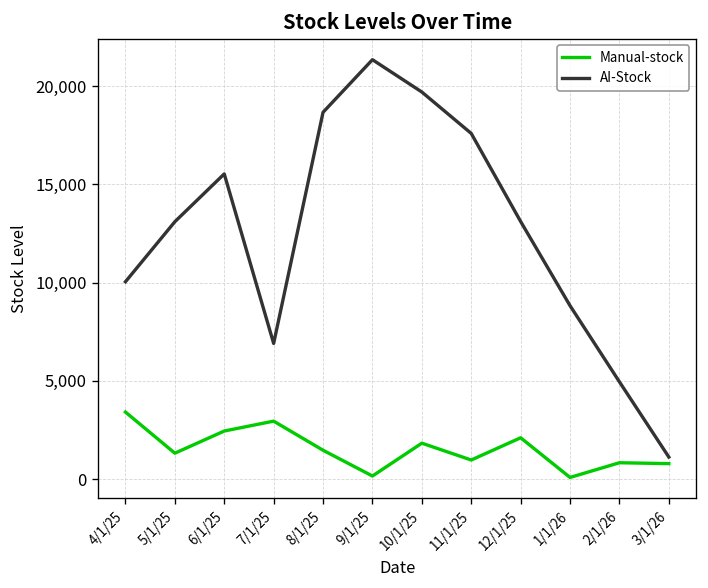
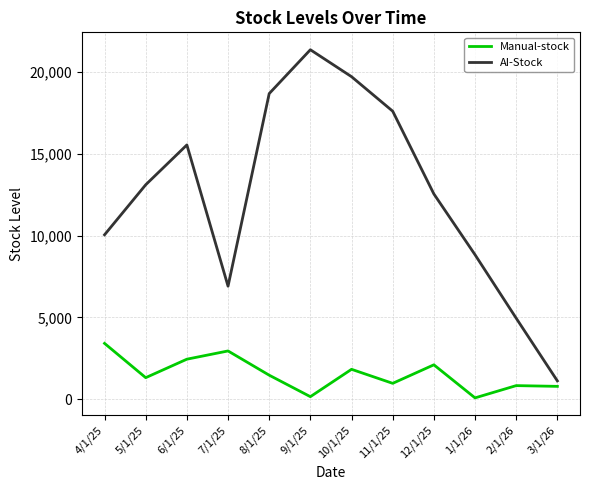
AI-Stock, 12/1/25: 13,100 -> 12,500
